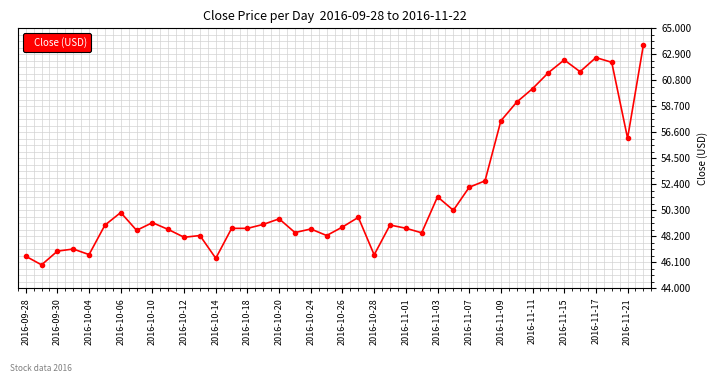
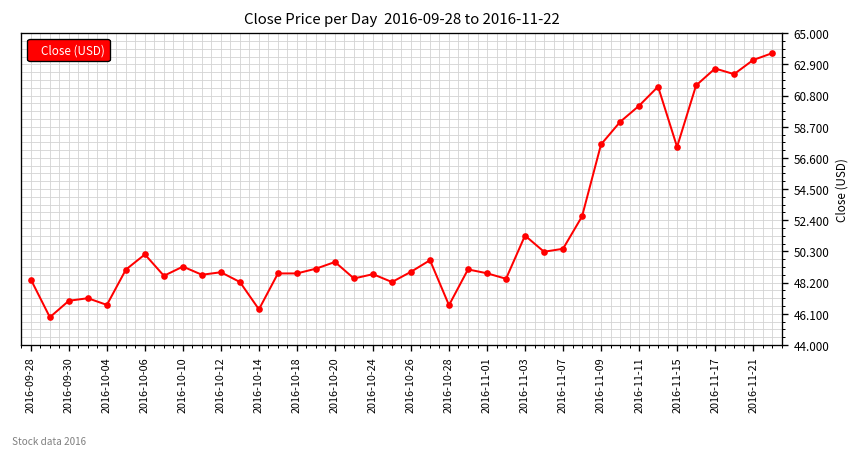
2016-09-28: 46.6 -> 48.4
2016-10-12: 48.1 -> 48.9
2016-11-07: 52.1 -> 50.5
2016-11-15: 62.4 -> 57.3
2016-11-21: 56.1 -> 63.2
